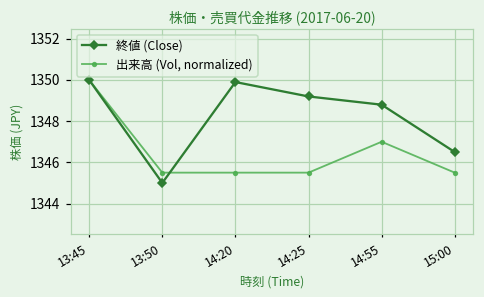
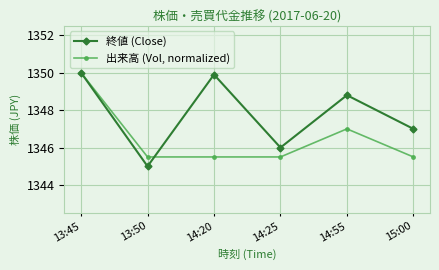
終値 (Close), 14:25: 1349.2 -> 1346.0
終値 (Close), 15:00: 1346.5 -> 1347.0
